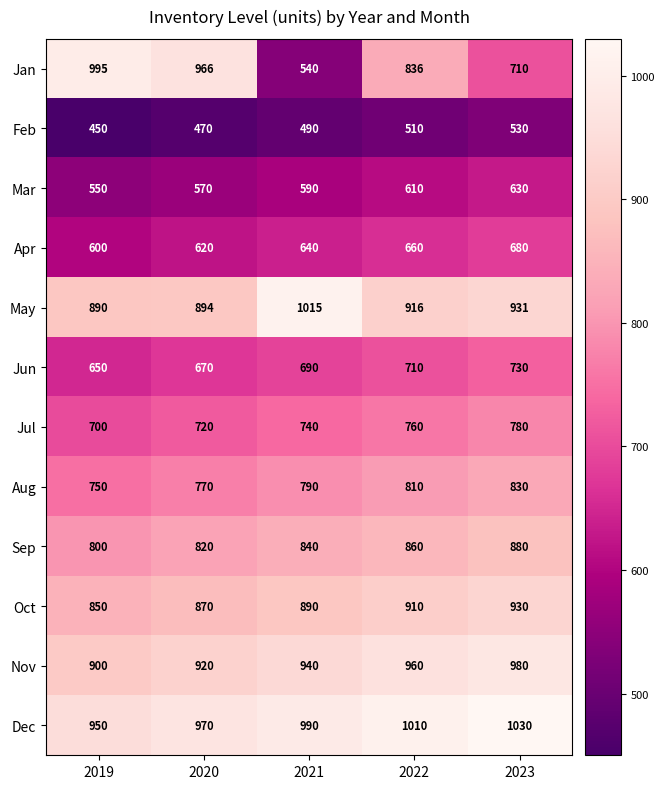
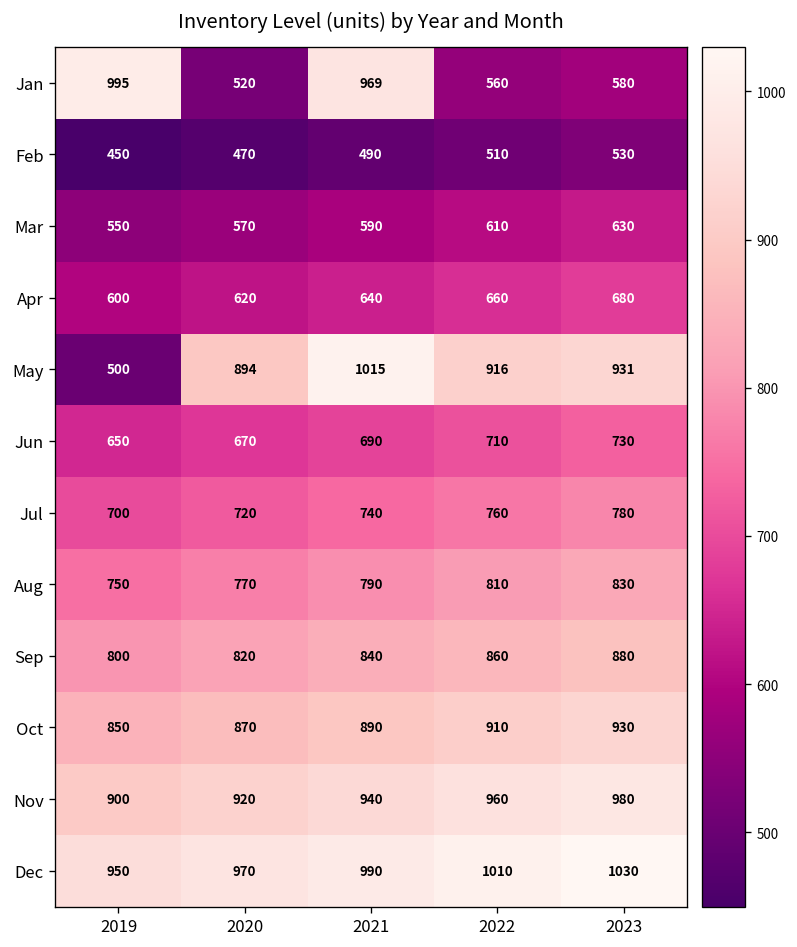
Jan, 2020: 966 -> 520
Jan, 2021: 540 -> 969
Jan, 2022: 836 -> 560
Jan, 2023: 710 -> 580
May, 2019: 890 -> 500
